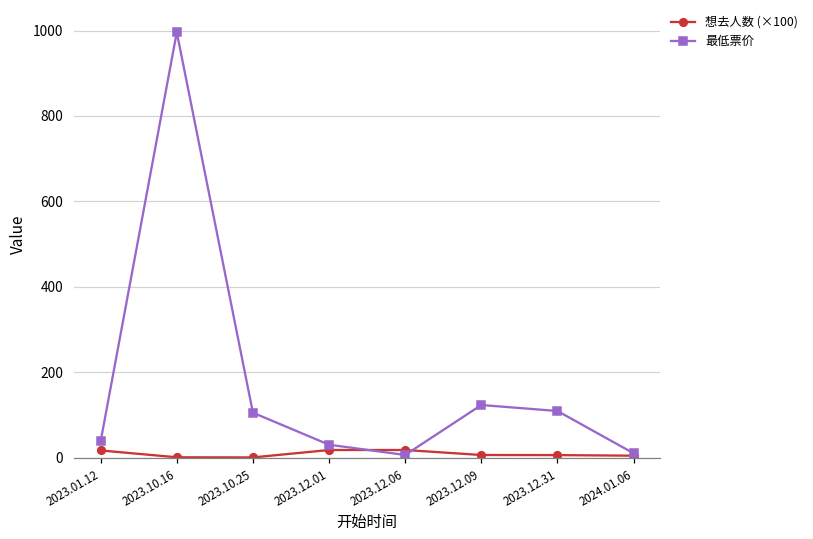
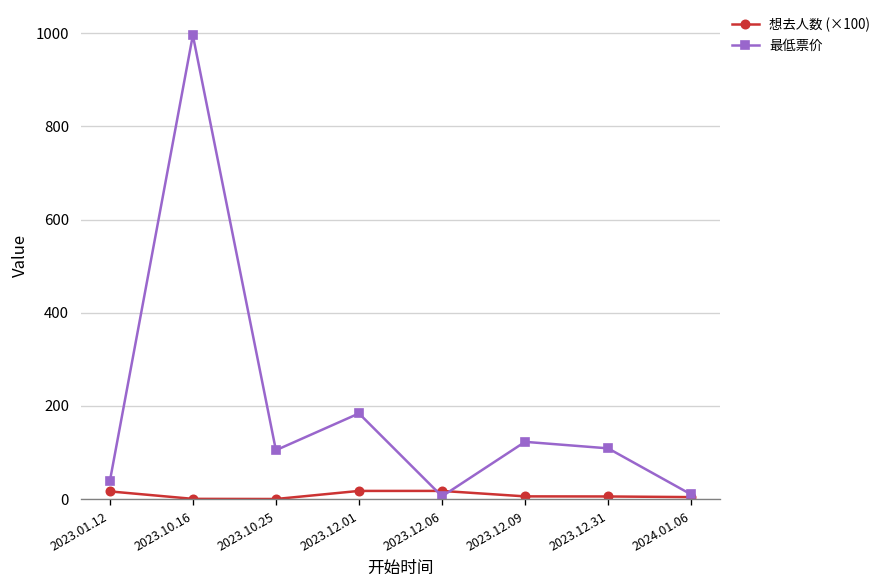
最低票价, 2023.12.01: 30 -> 180
